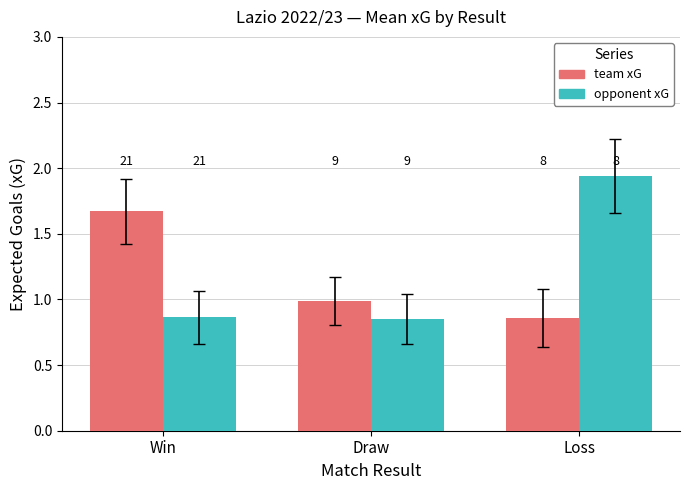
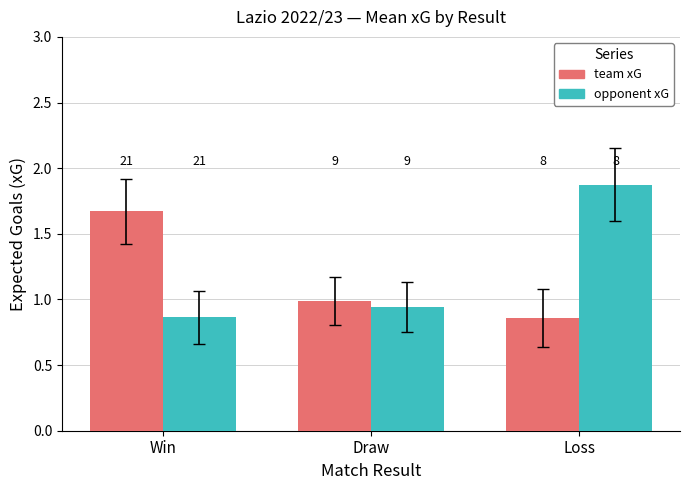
opponent xG, Draw: 0.85 -> 0.94
opponent xG, Loss: 1.94 -> 1.87
